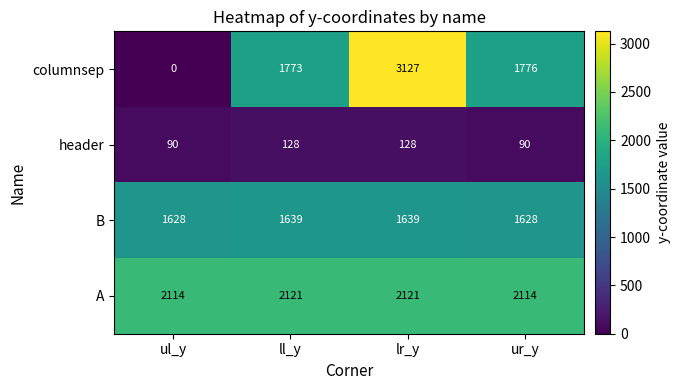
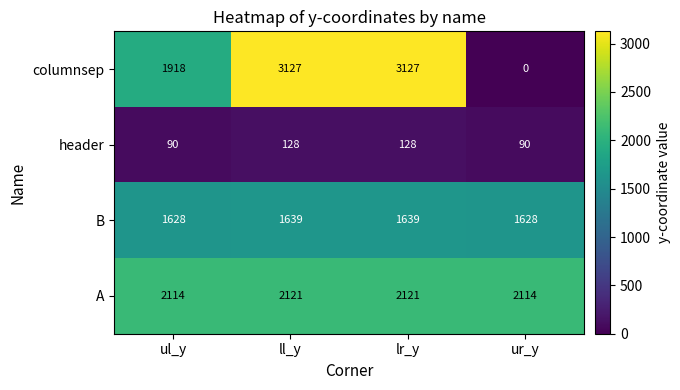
columnsep, ul_y: 0 -> 1918
columnsep, ll_y: 1773 -> 3127
columnsep, ur_y: 1776 -> 0
